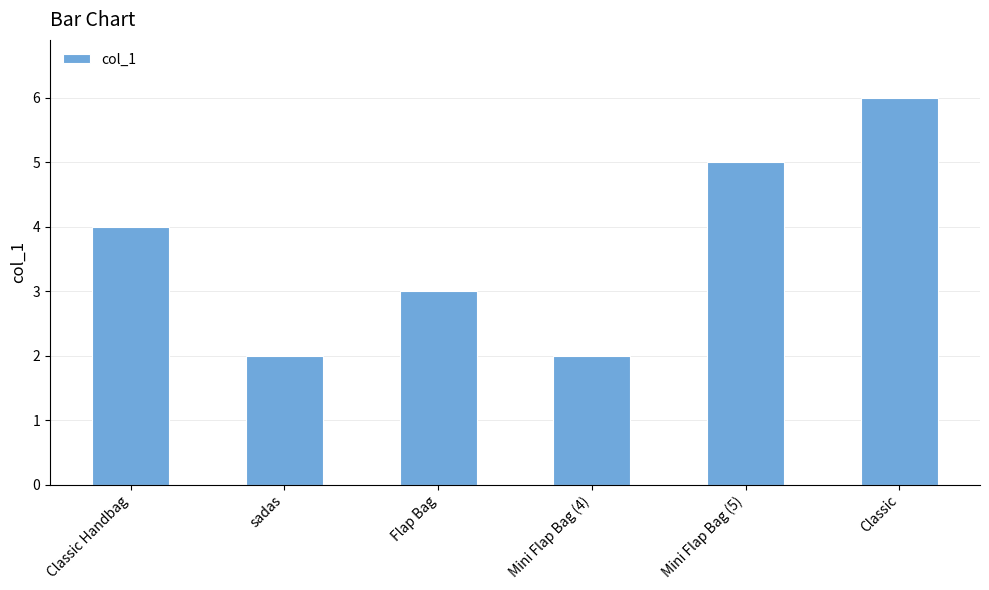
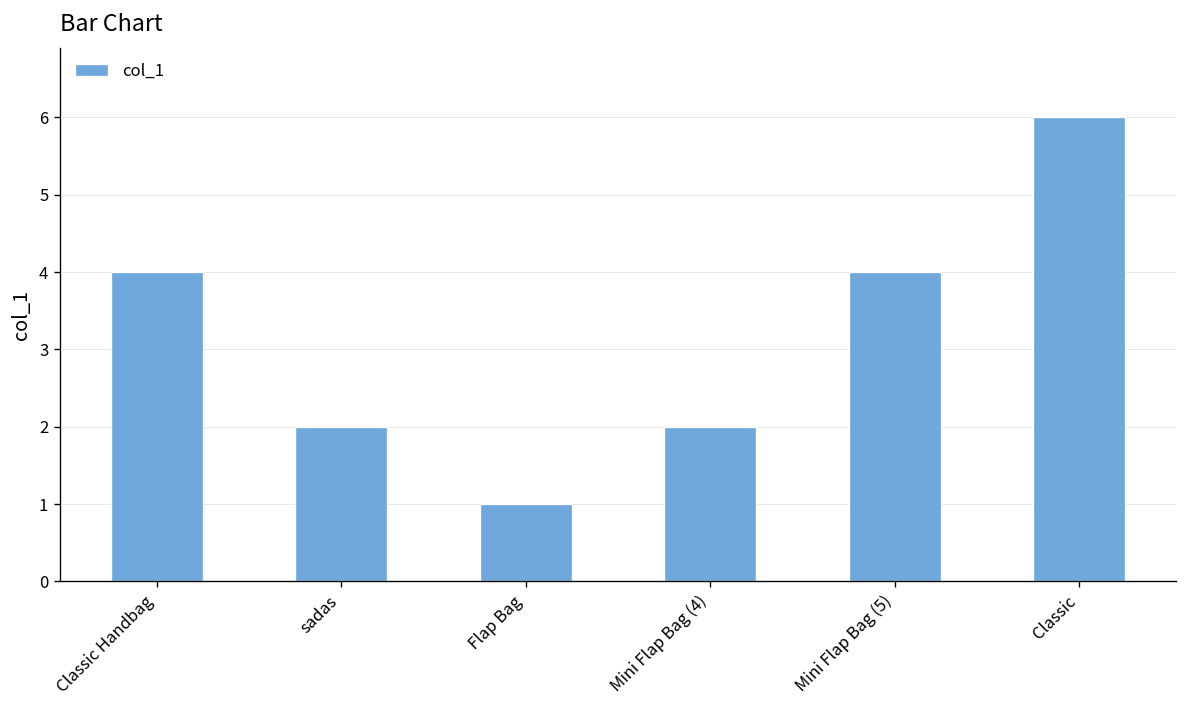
Flap Bag: 3 -> 1
Mini Flap Bag (5): 5 -> 4
